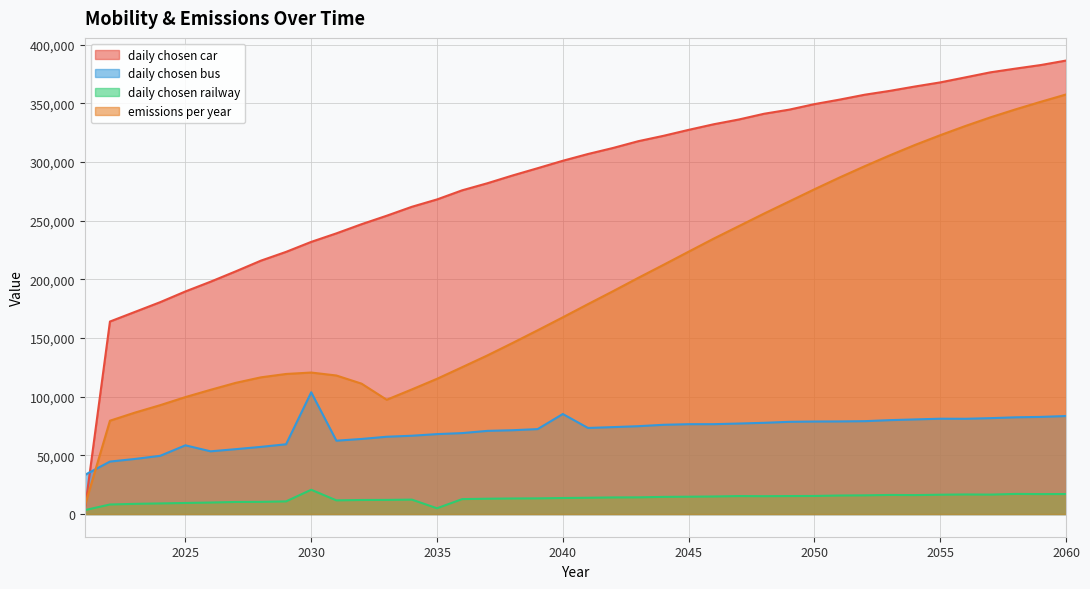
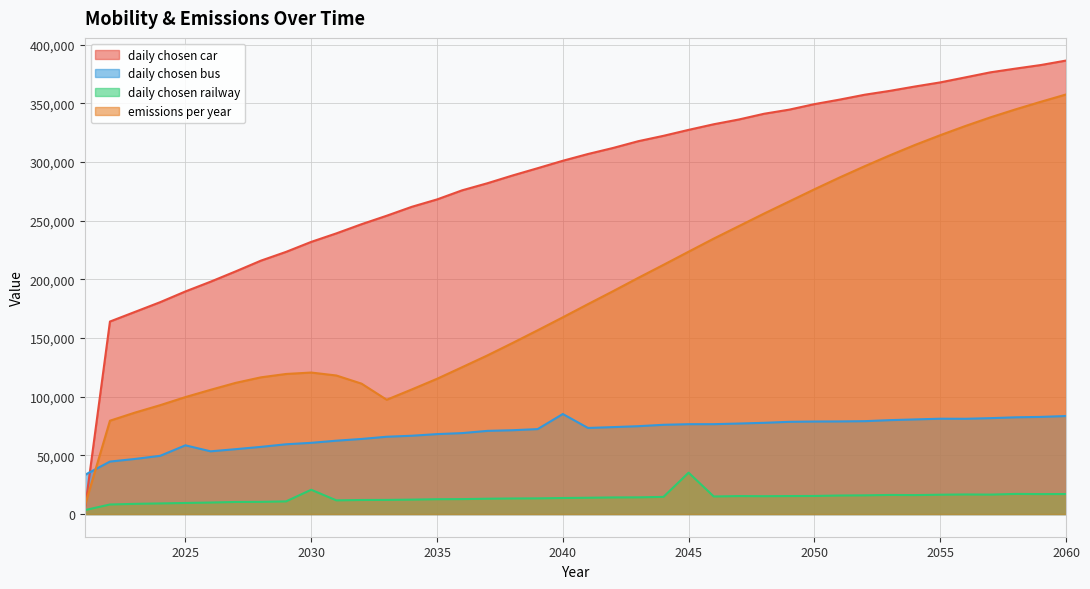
daily chosen bus, 2030: 104,000 -> 61,000
daily chosen railway, 2035: 5,000 -> 13,000
daily chosen railway, 2045: 15,000 -> 35,000
